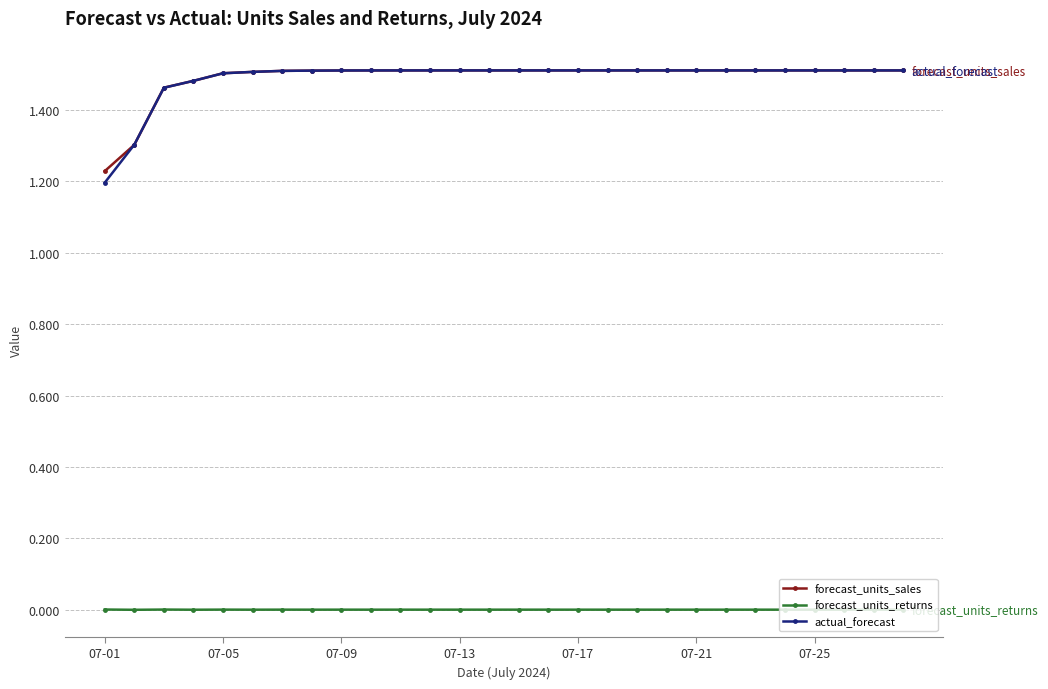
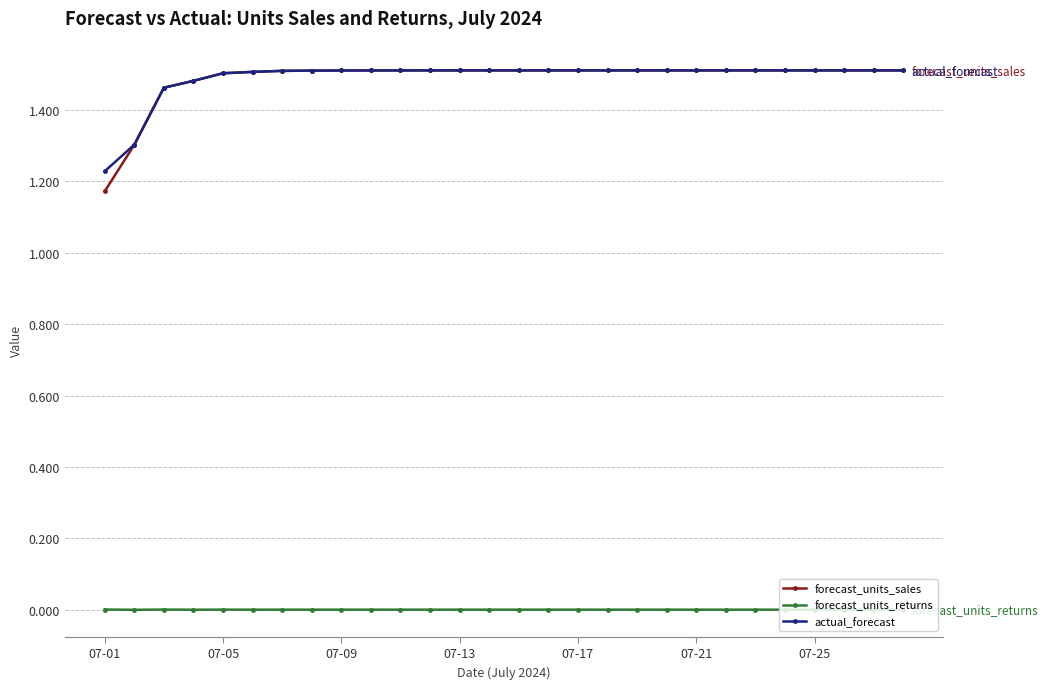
forecast_units_sales, 07-01: 1.23 -> 1.17
actual_forecast, 07-01: 1.20 -> 1.23
